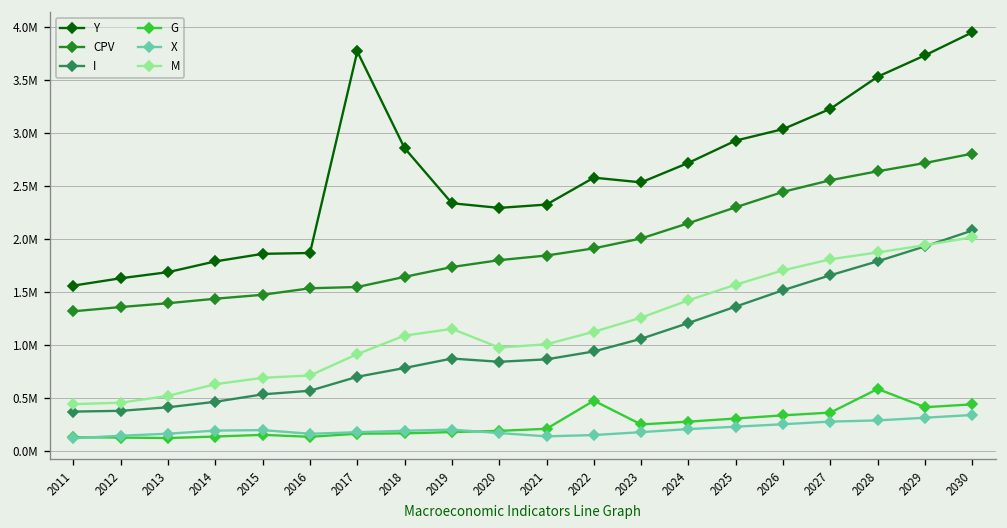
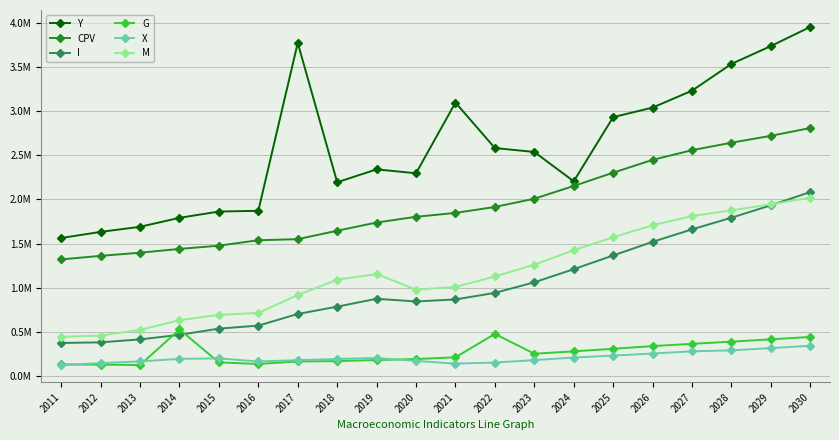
G, 2014: 100000 -> 500000
Y, 2018: 2900000 -> 2200000
Y, 2021: 2300000 -> 3100000
Y, 2024: 2700000 -> 2200000
G, 2028: 600000 -> 400000
